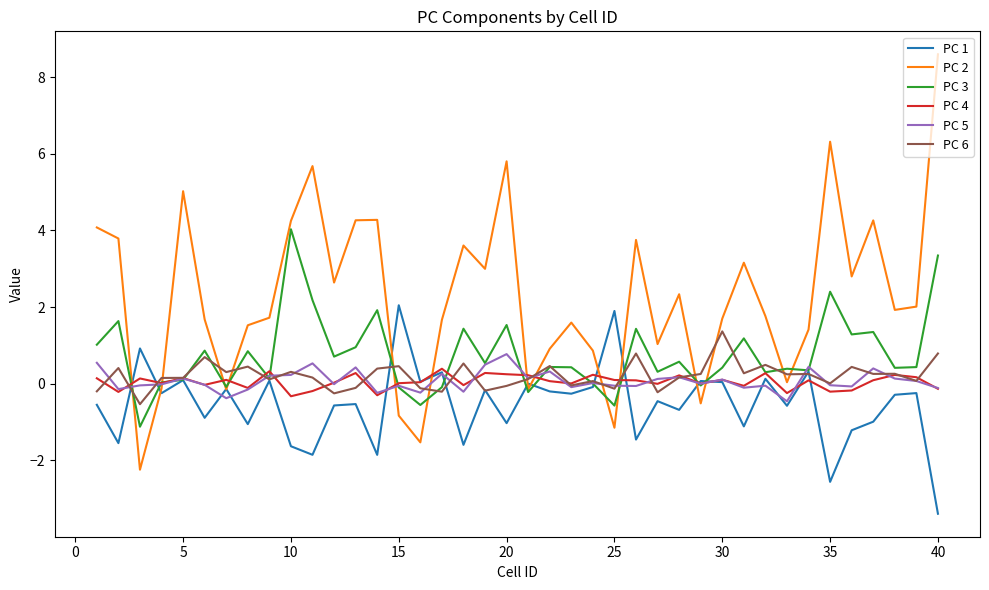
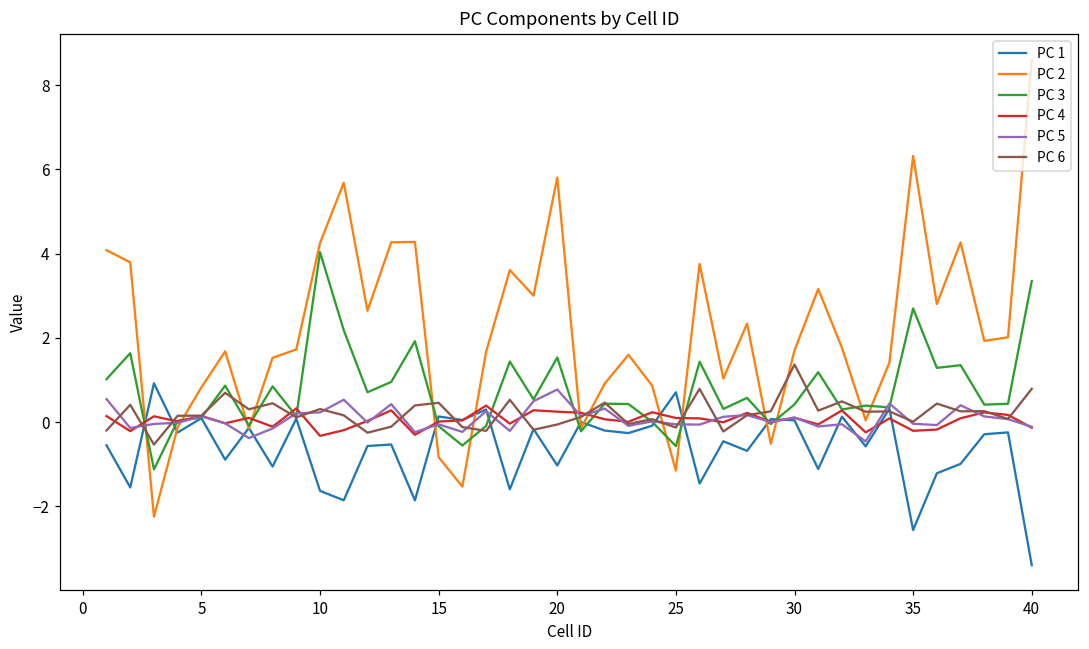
PC 2, 5: 5.0 -> 0.8
PC 1, 15: 2.0 -> 0.1
PC 1, 25: 1.9 -> 0.7
PC 3, 35: 2.4 -> 2.7
